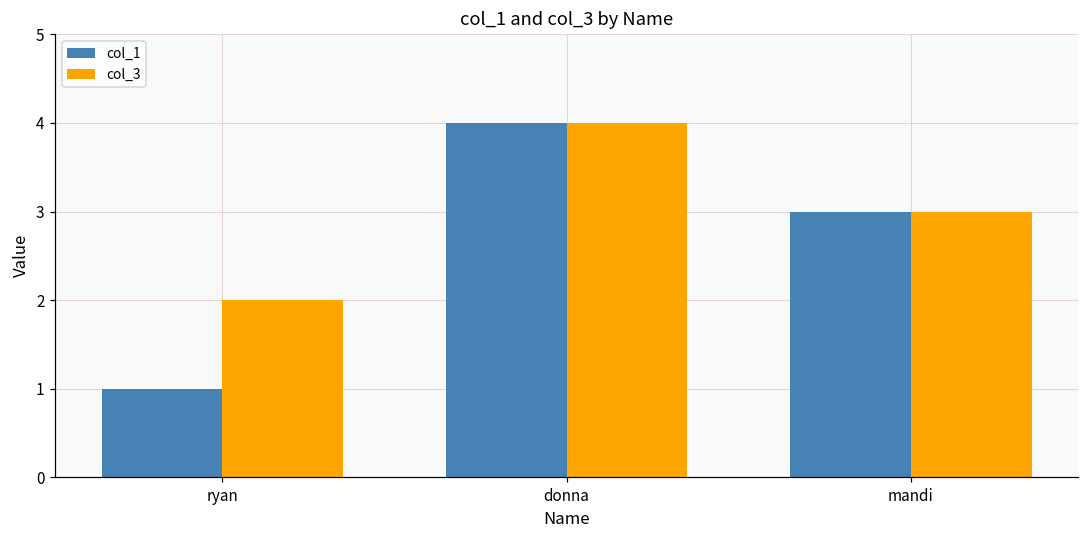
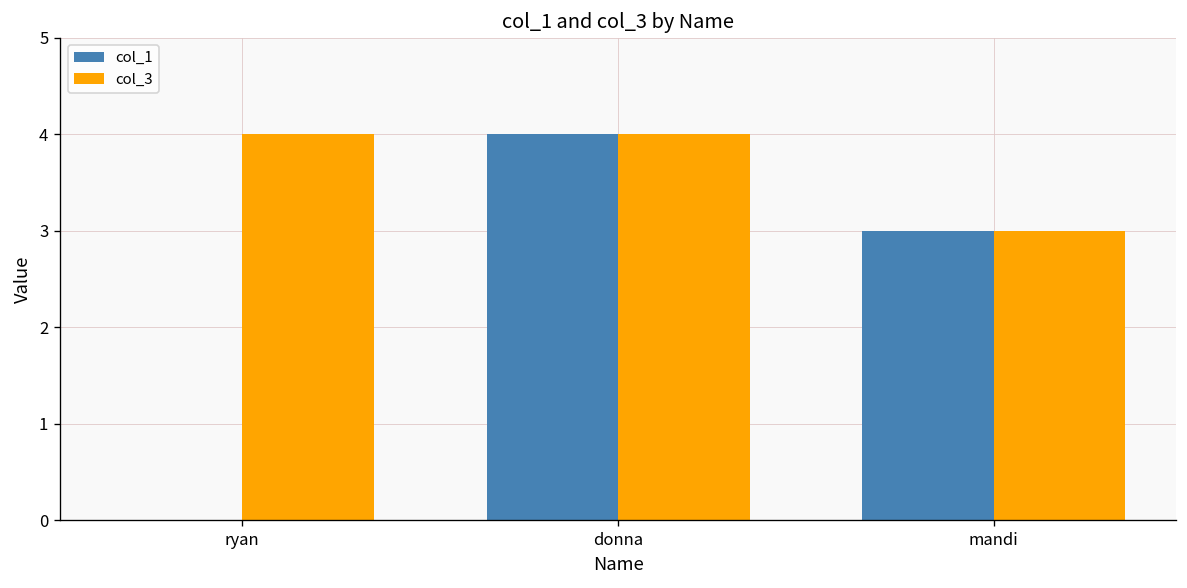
col_1, ryan: 1 -> 0
col_3, ryan: 2 -> 4
